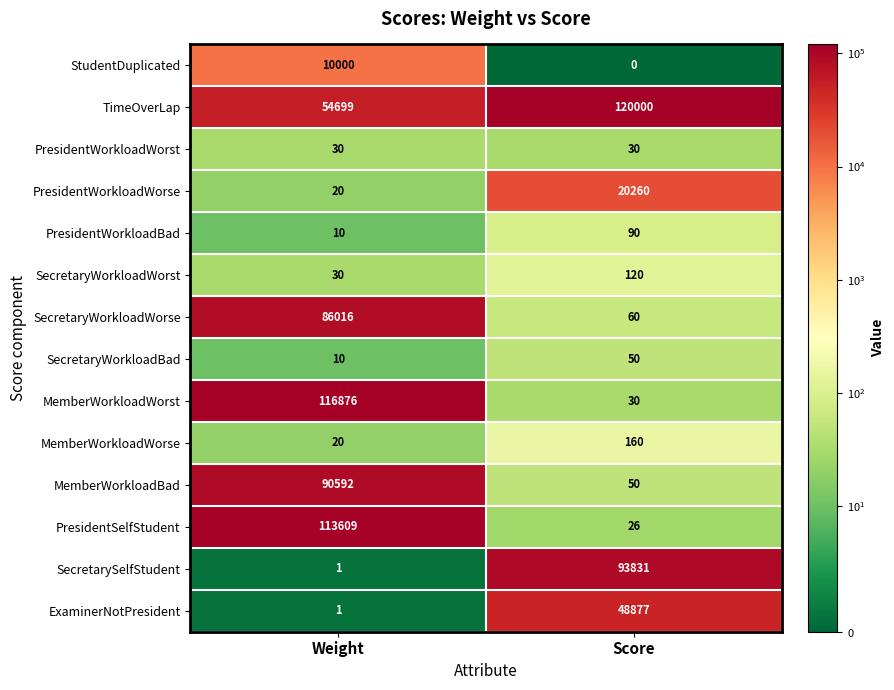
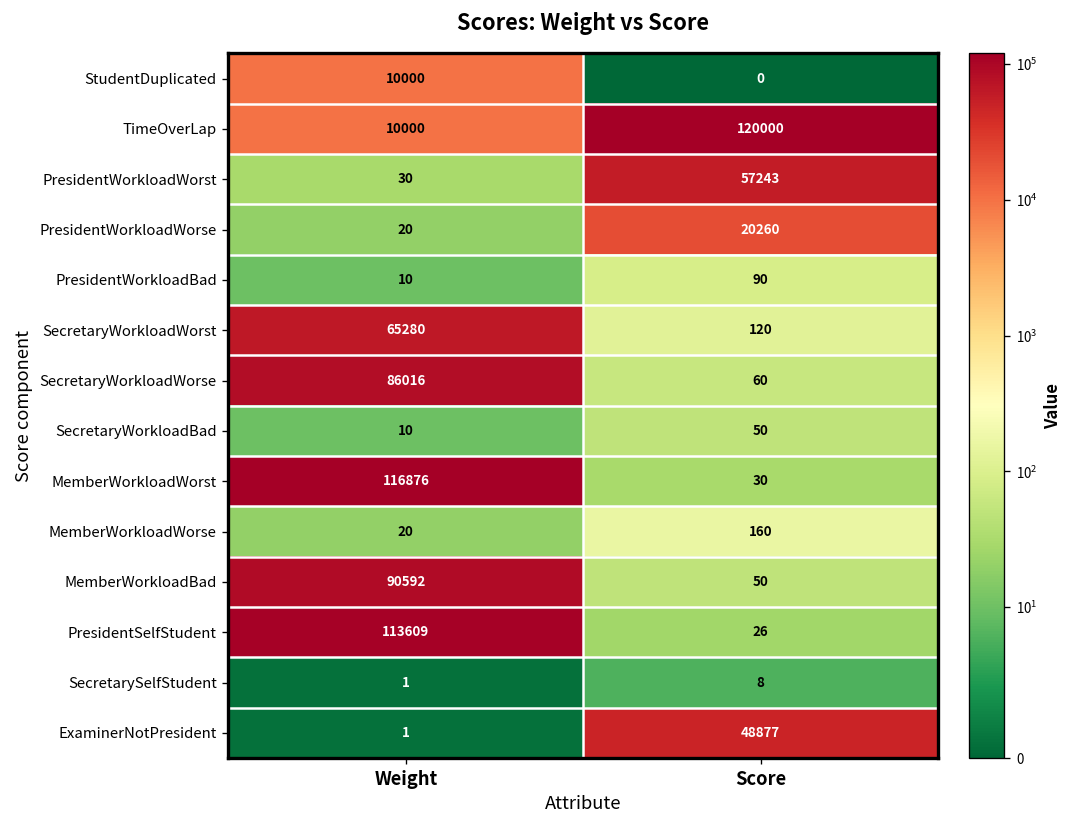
TimeOverLap, Weight: 54699 -> 10000
PresidentWorkloadWorst, Score: 30 -> 57243
SecretaryWorkloadWorst, Weight: 30 -> 65280
SecretarySelfStudent, Score: 93831 -> 8
